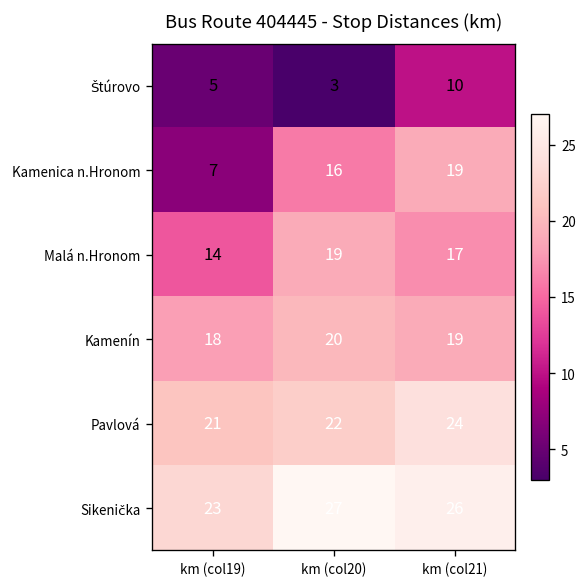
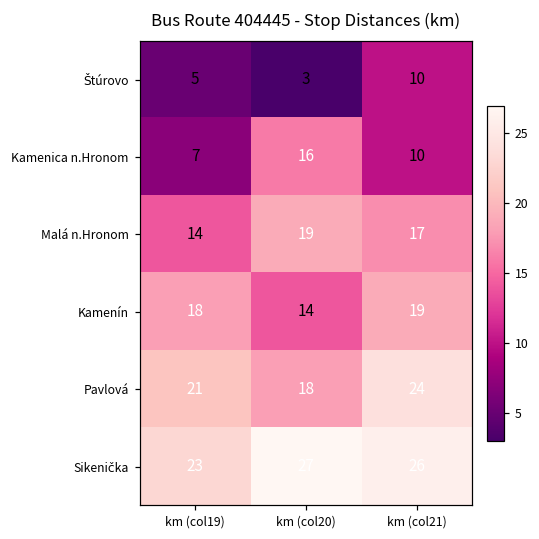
Kamenica n.Hronom, km (col21): 19 -> 10
Kamenín, km (col20): 20 -> 14
Pavlová, km (col20): 22 -> 18
